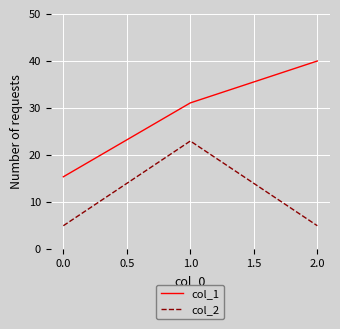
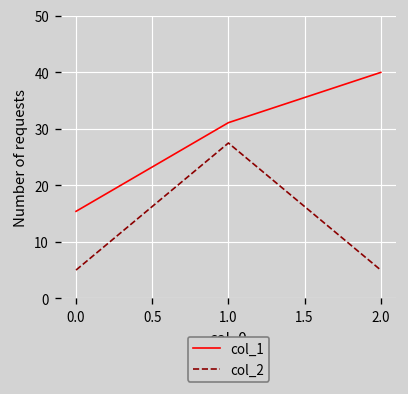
col_2, 1.0: 23 -> 28
